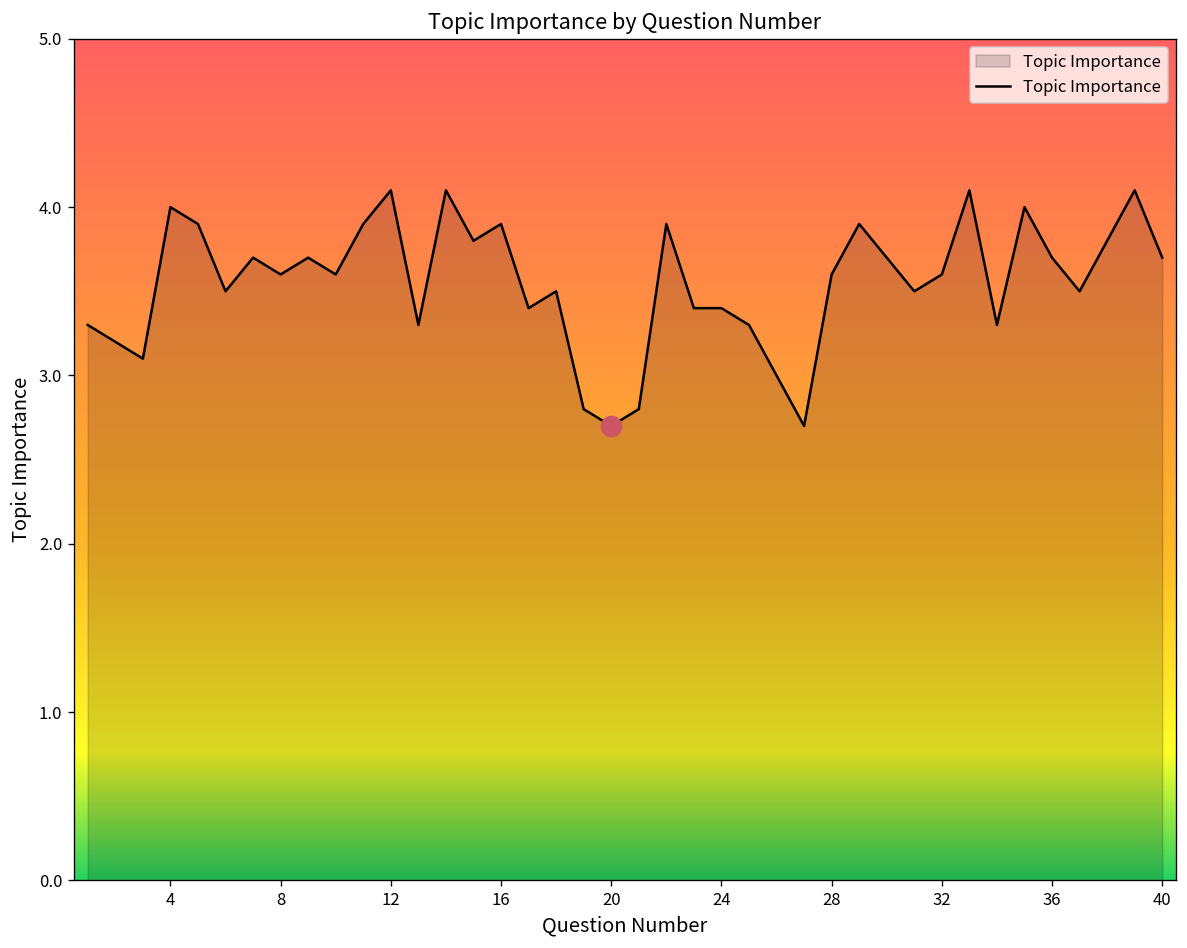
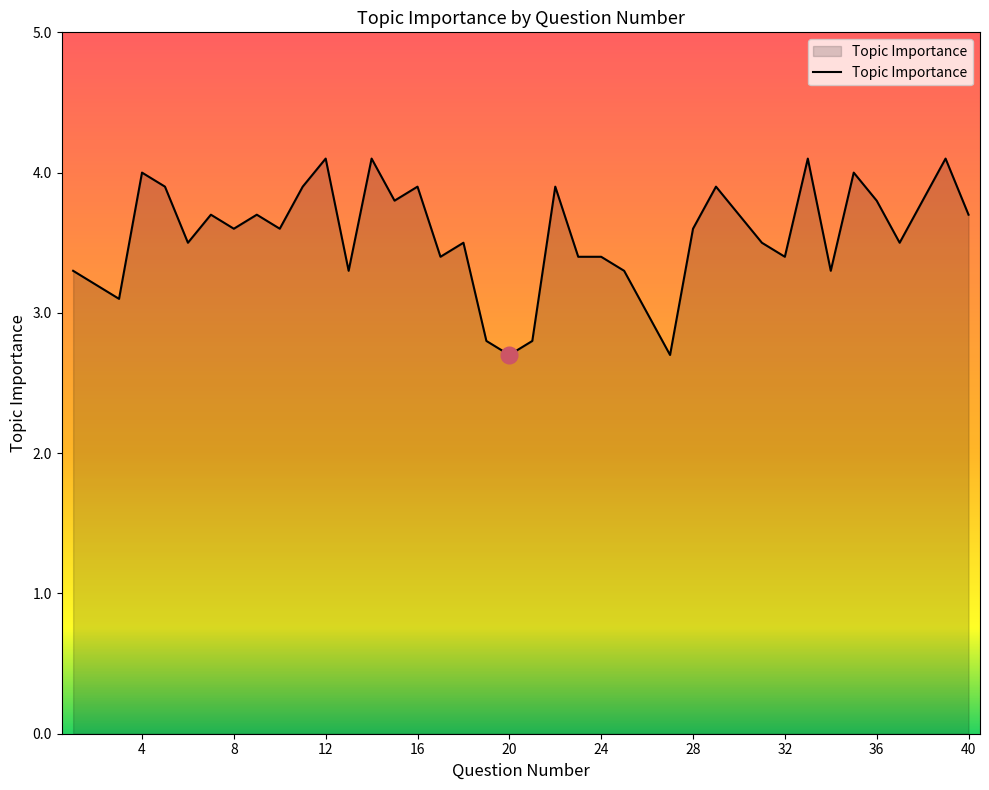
Topic Importance, 32: 3.6 -> 3.4
Topic Importance, 36: 3.7 -> 3.8
